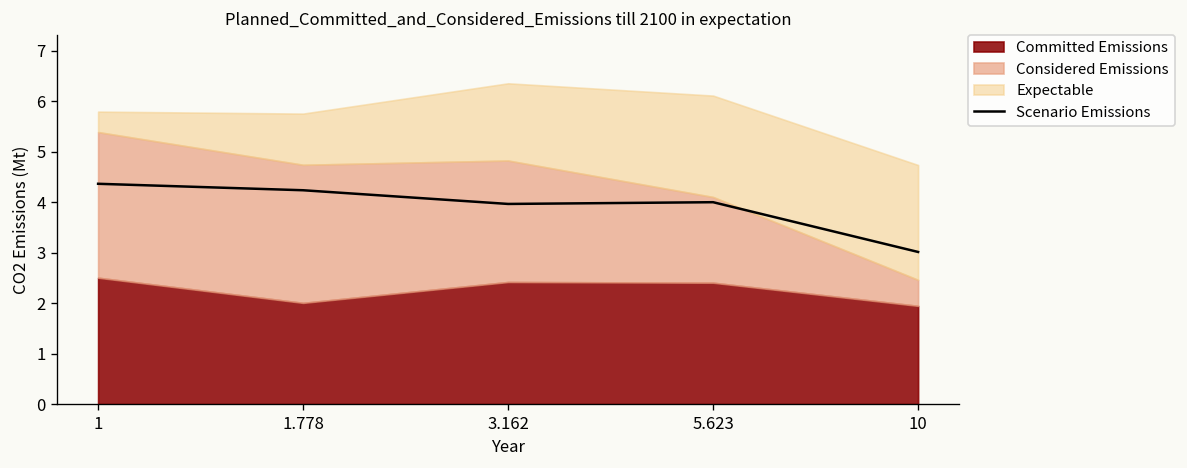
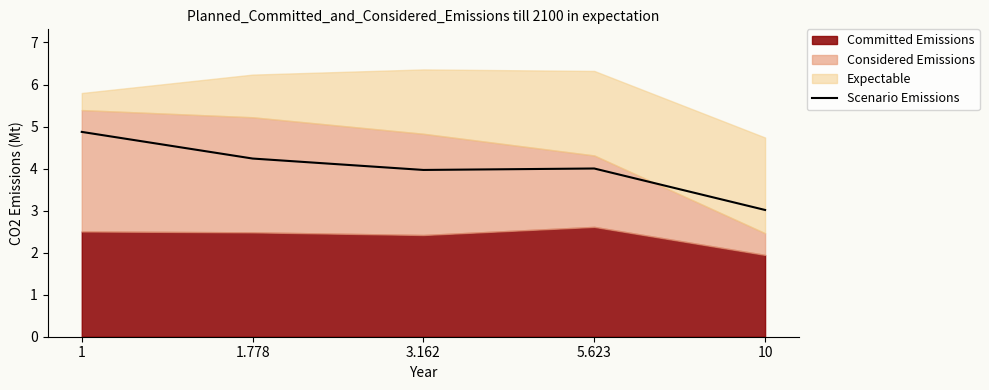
Scenario Emissions, 1: 4.4 -> 4.9
Committed Emissions, 1.778: 2.0 -> 2.5
Committed Emissions, 5.623: 2.4 -> 2.6
